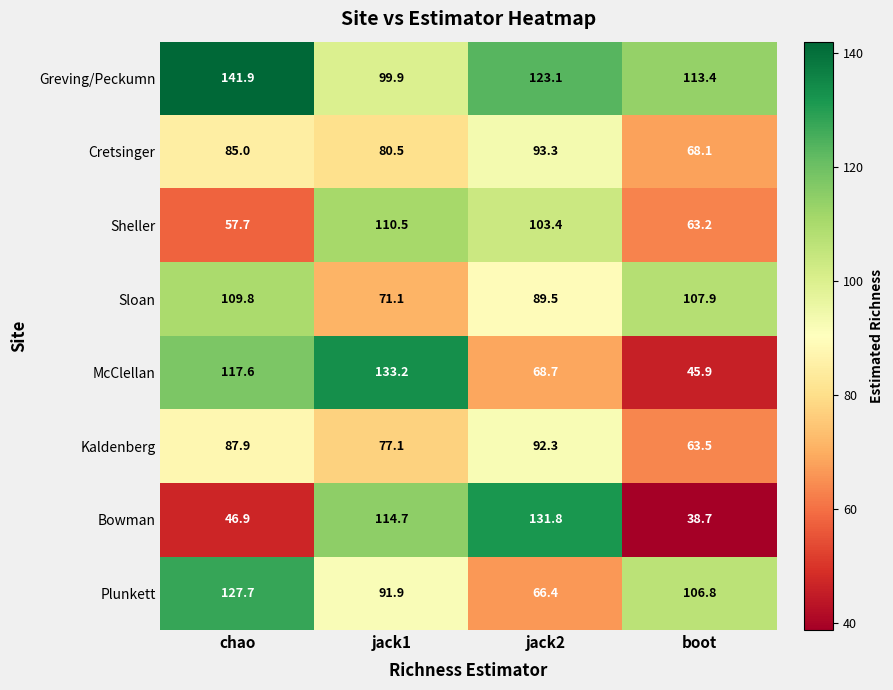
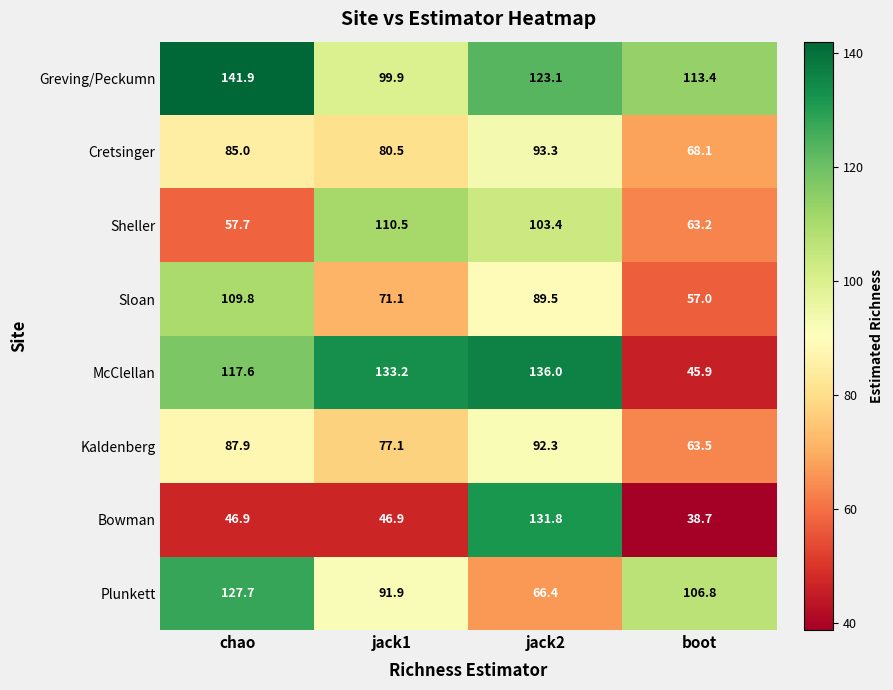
Sloan, boot: 107.9 -> 57.0
McClellan, jack2: 68.7 -> 136.0
Bowman, jack1: 114.7 -> 46.9
